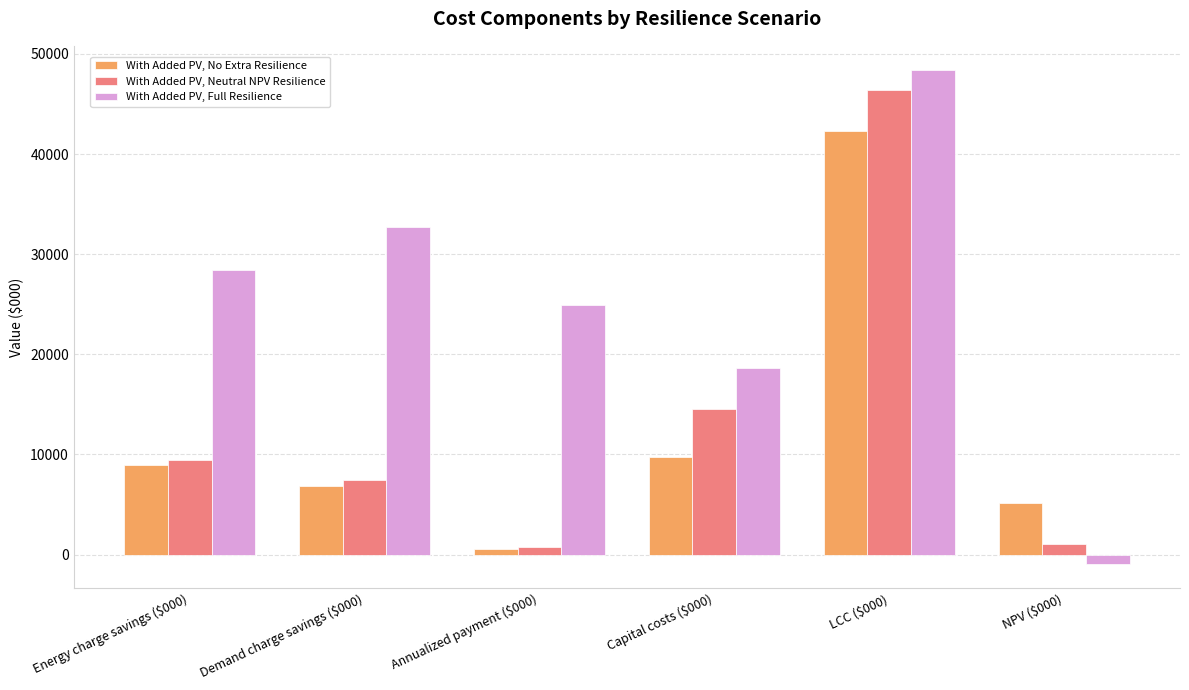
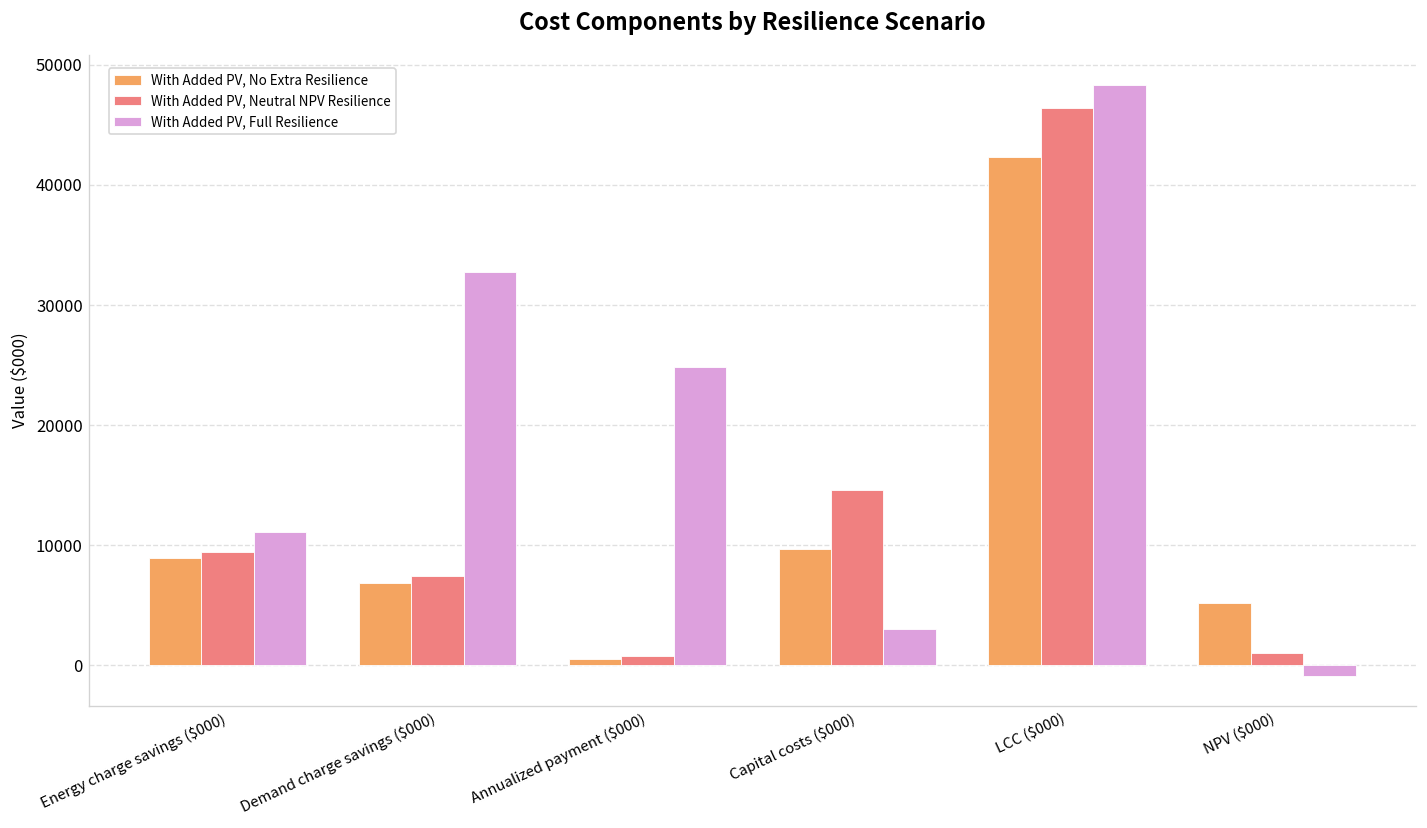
With Added PV, Full Resilience, Energy charge savings ($000): 28500 -> 11100
With Added PV, Full Resilience, Capital costs ($000): 18600 -> 3000
